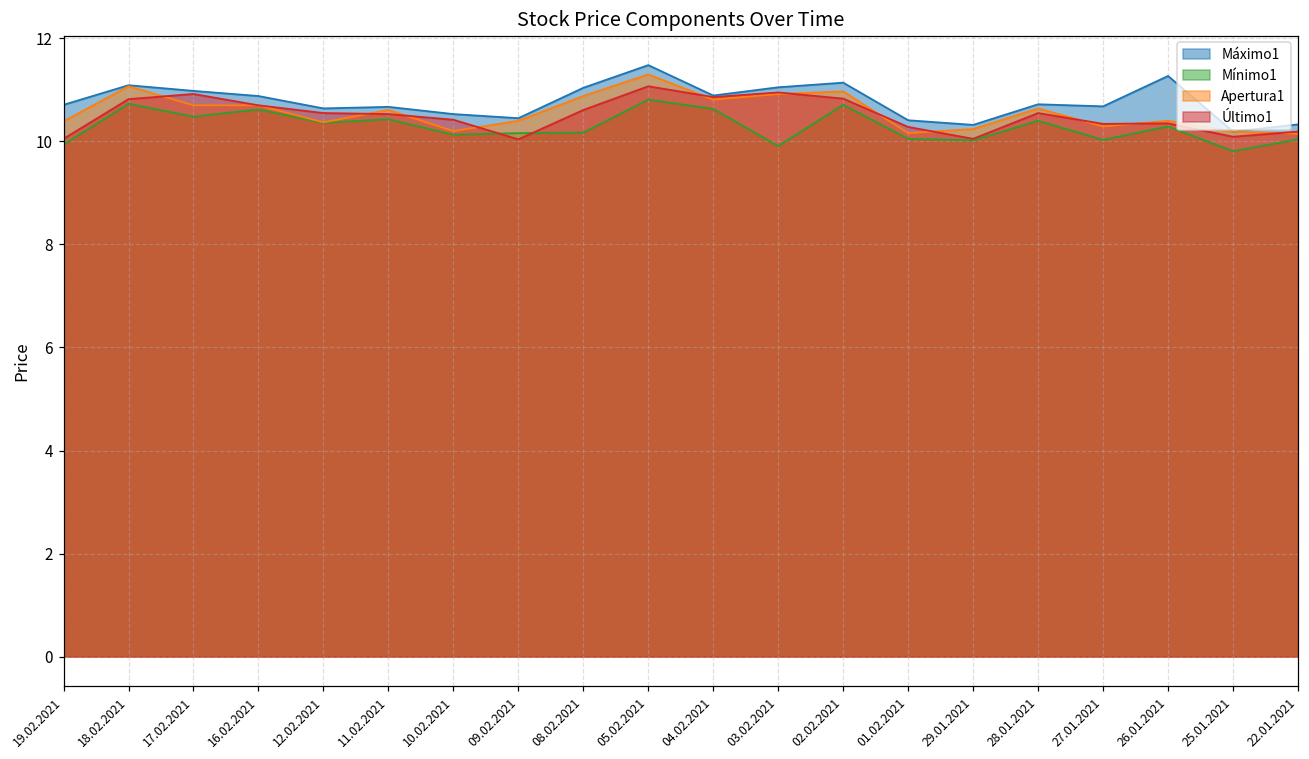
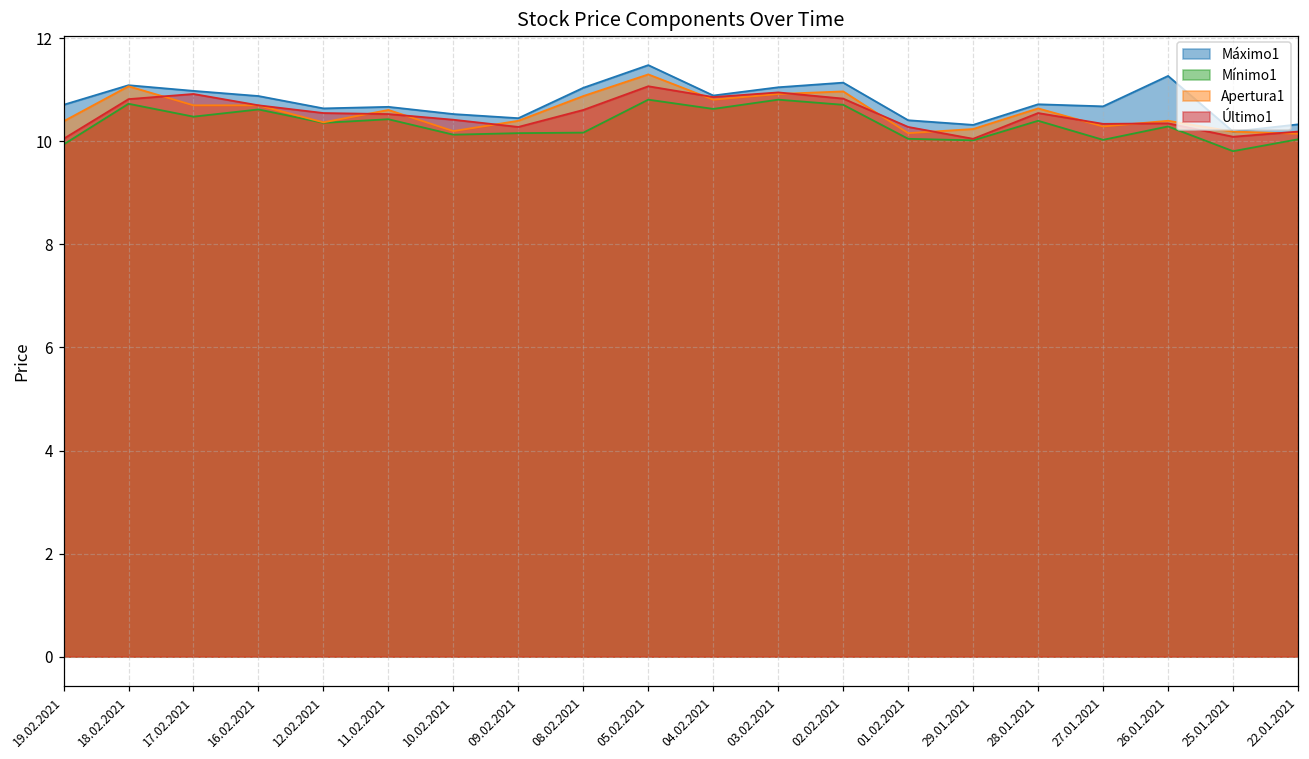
Último1, 09.02.2021: 10.0 -> 10.3
Mínimo1, 03.02.2021: 9.9 -> 10.8
